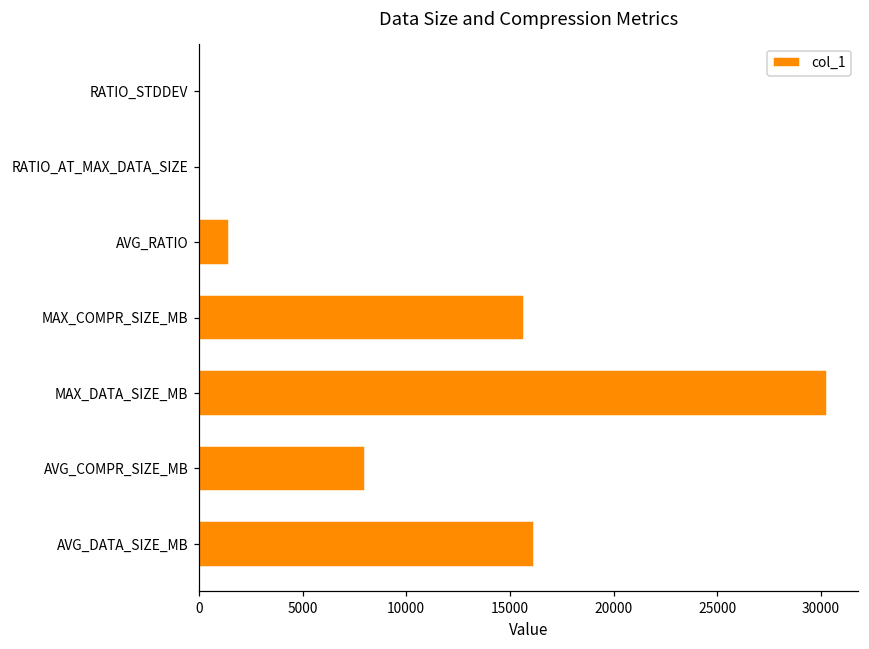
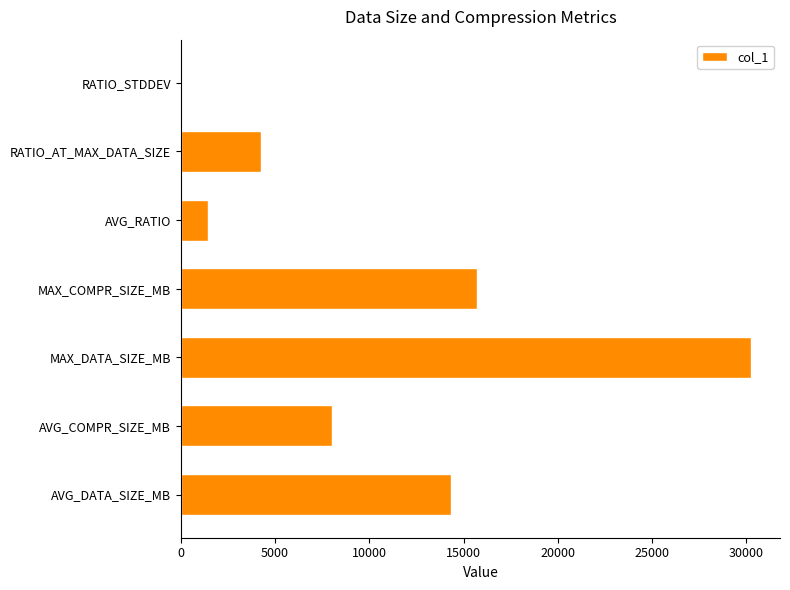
RATIO_AT_MAX_DATA_SIZE: 0 -> 4300
AVG_DATA_SIZE_MB: 16100 -> 14300
